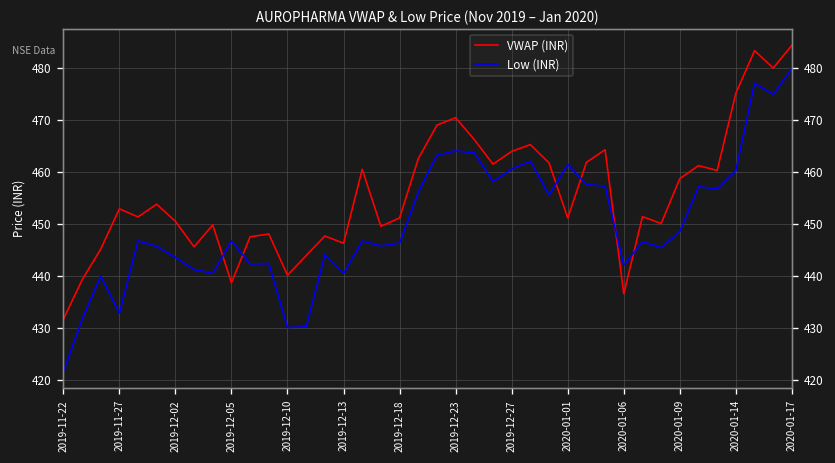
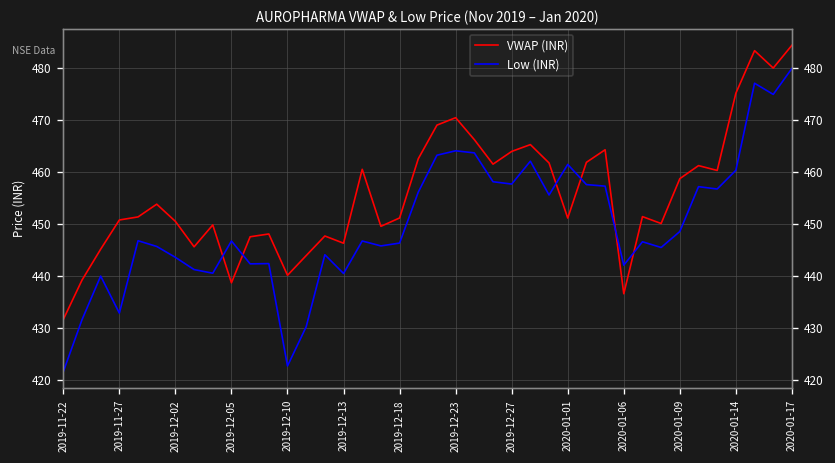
VWAP (INR), 2019-11-27: 453 -> 451
Low (INR), 2019-12-10: 430 -> 423
Low (INR), 2019-12-27: 461 -> 458
